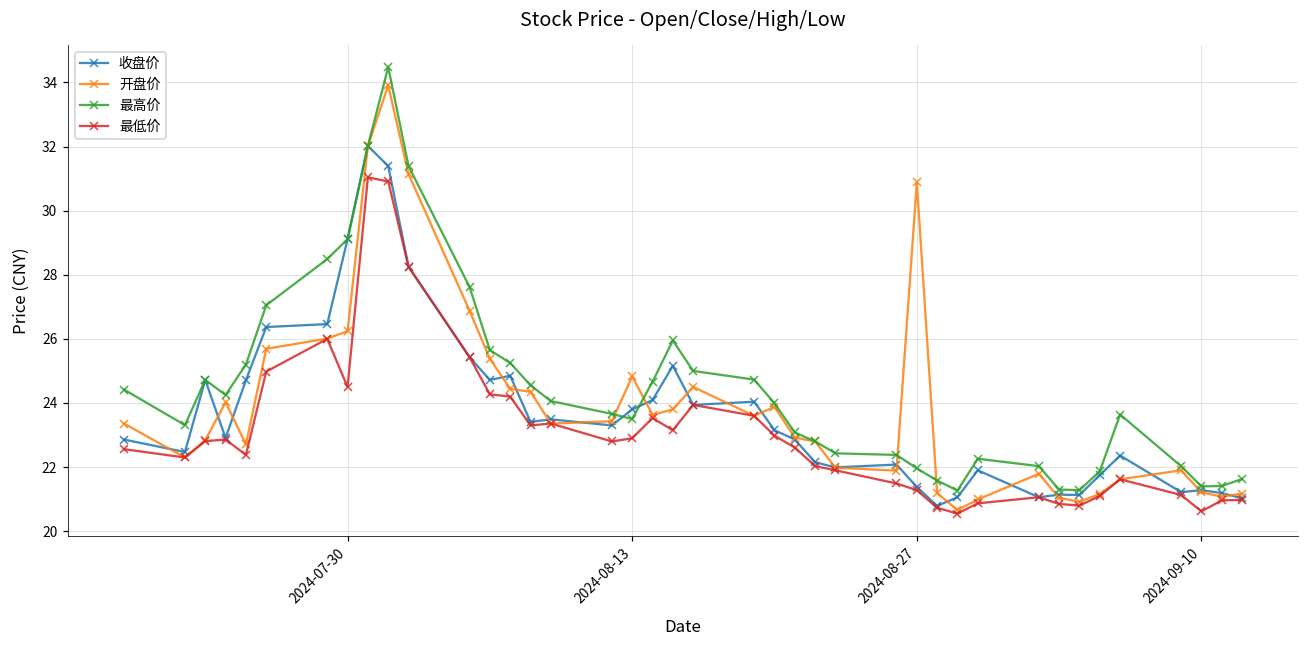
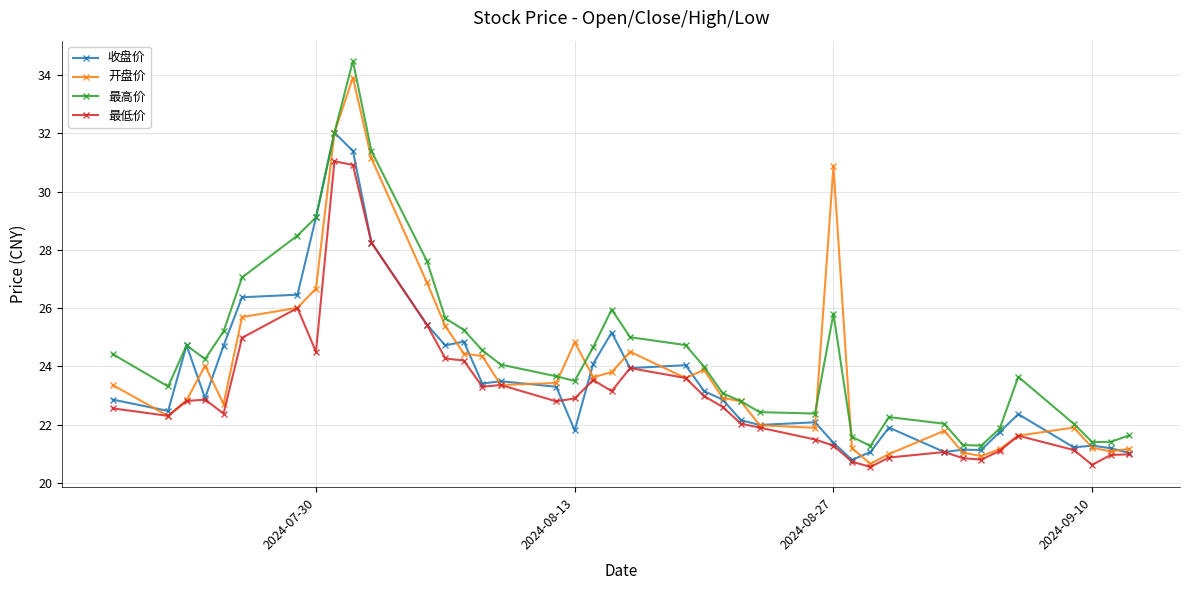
开盘价, 2024-07-30: 26.2 -> 26.7
收盘价, 2024-08-13: 23.8 -> 21.8
最高价, 2024-08-27: 22.0 -> 25.8
